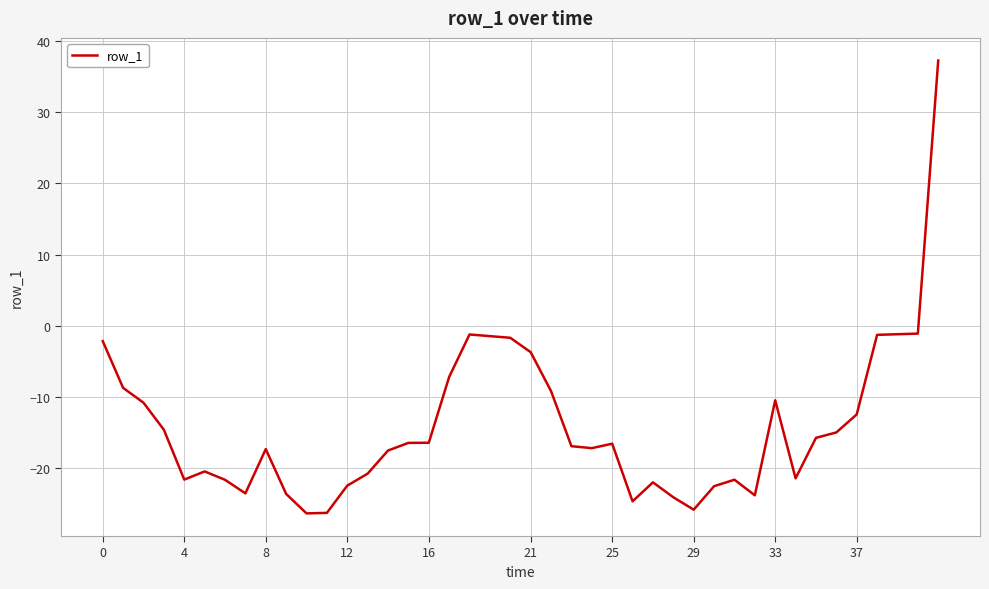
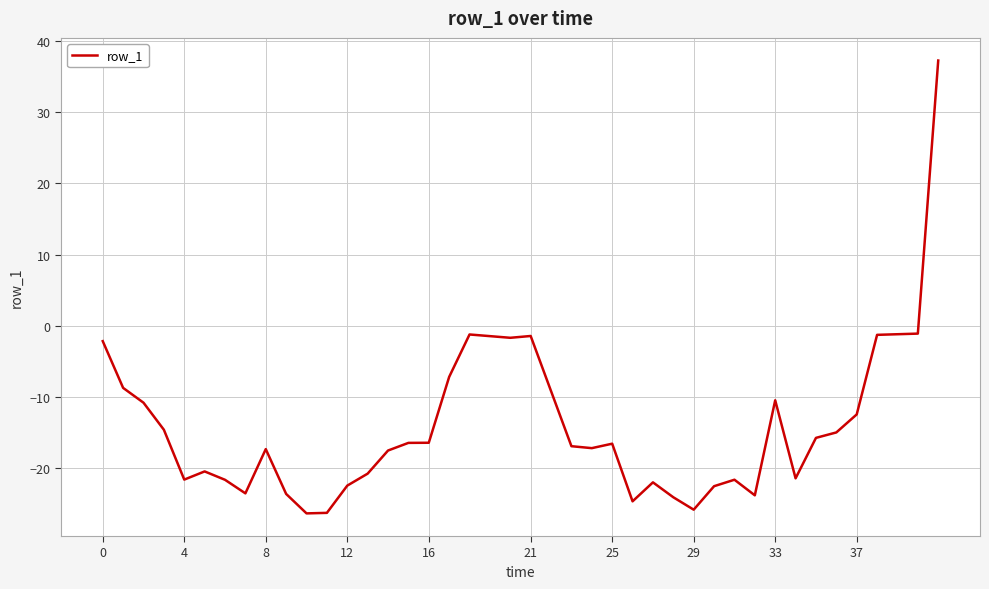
21: -4 -> -1
